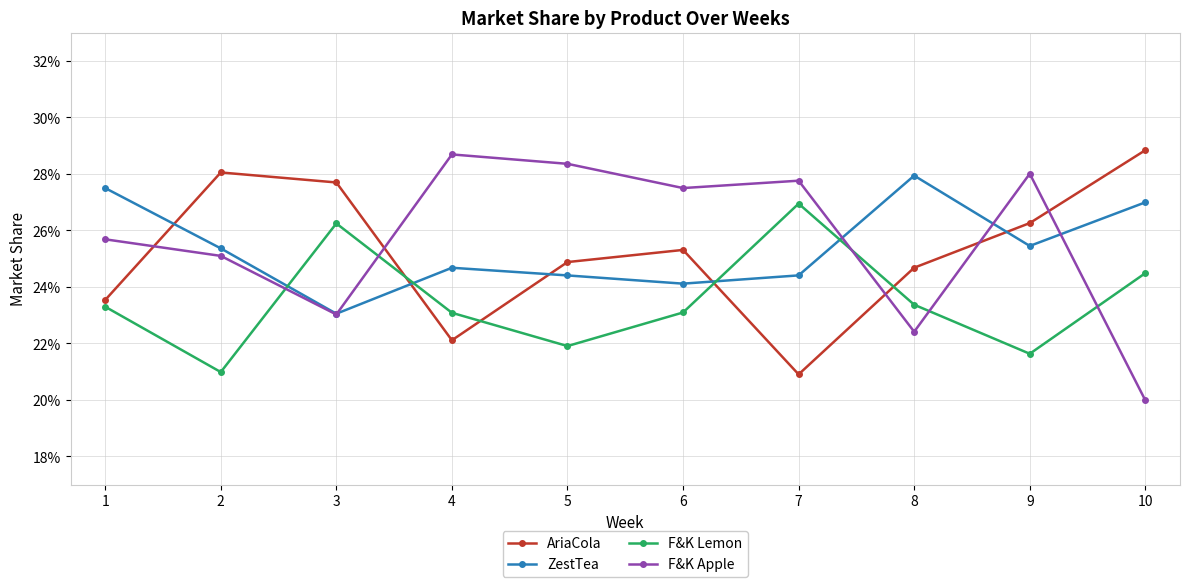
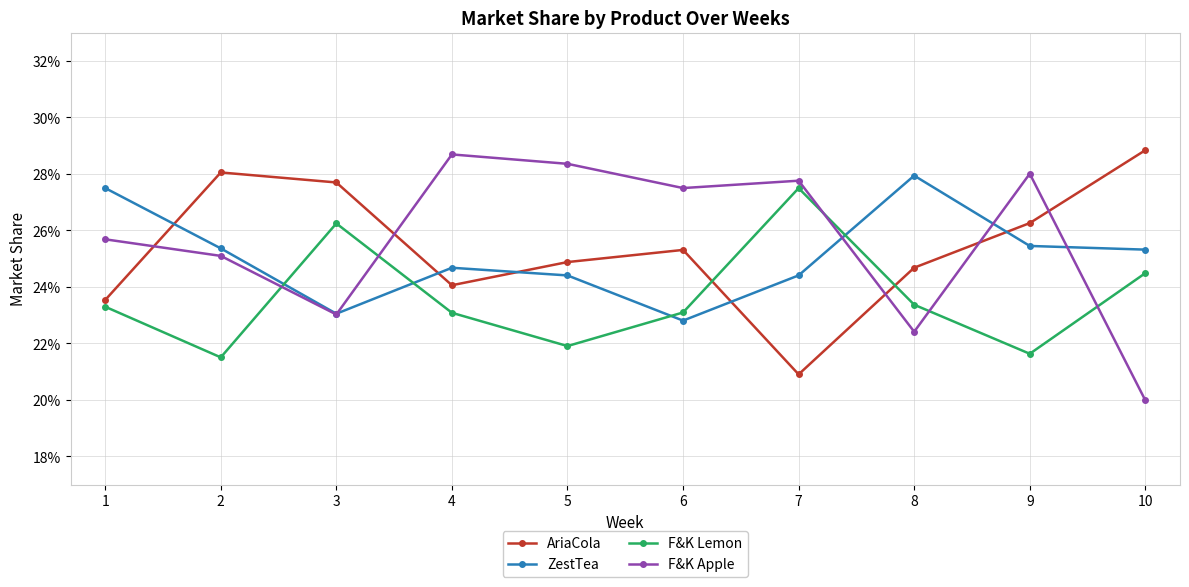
F&K Lemon, 2: 21.0% -> 21.5%
AriaCola, 4: 22.1% -> 24.1%
ZestTea, 6: 24.1% -> 22.8%
F&K Lemon, 7: 26.9% -> 27.5%
ZestTea, 10: 27.0% -> 25.3%
